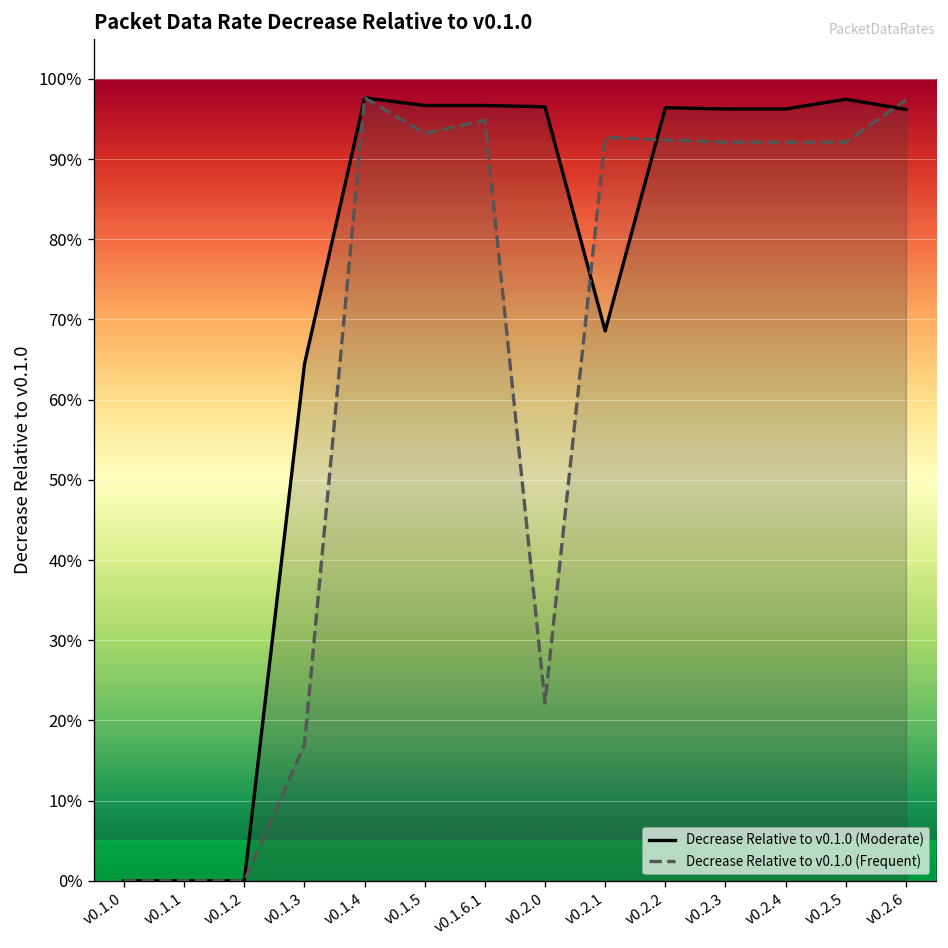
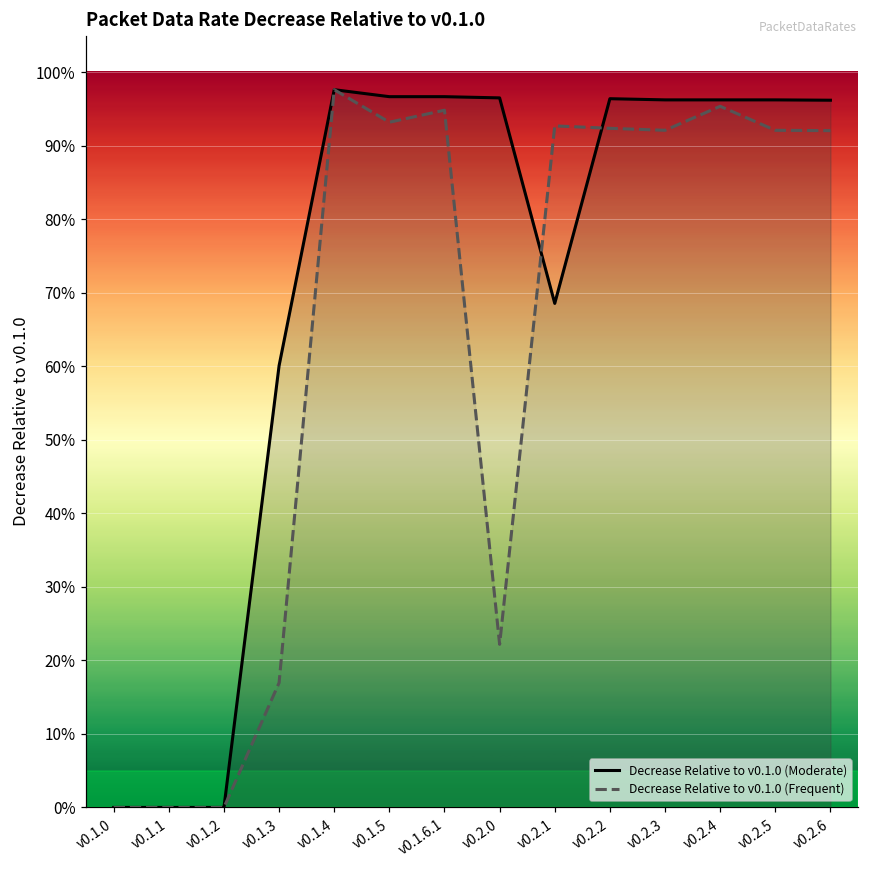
Decrease Relative to v0.1.0 (Moderate), v0.1.3: 64% -> 60%
Decrease Relative to v0.1.0 (Frequent), v0.2.4: 92% -> 95%
Decrease Relative to v0.1.0 (Moderate), v0.2.5: 97% -> 96%
Decrease Relative to v0.1.0 (Frequent), v0.2.6: 97% -> 92%
